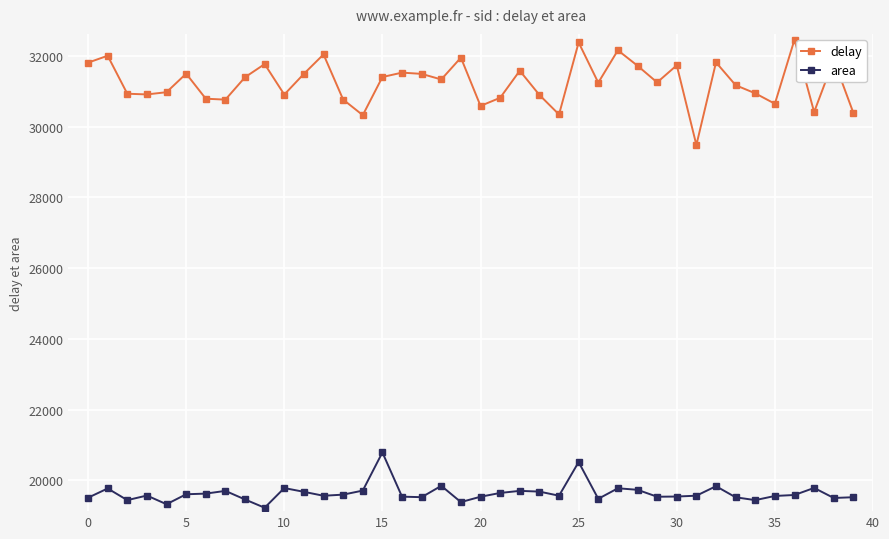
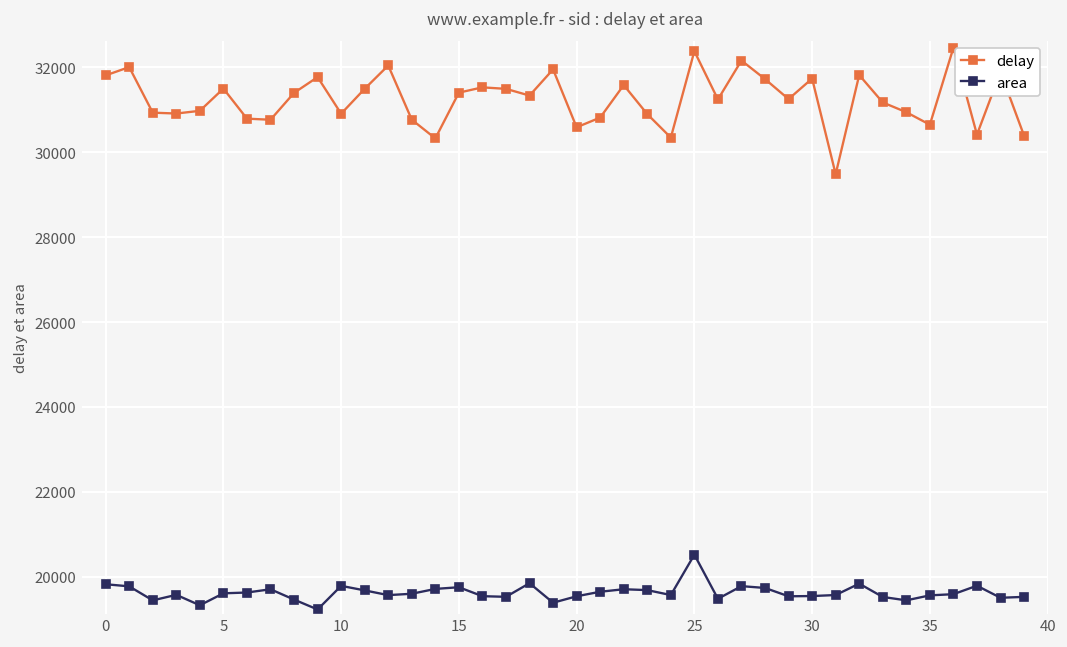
area, 0: 19500 -> 19800
area, 15: 20800 -> 19700
